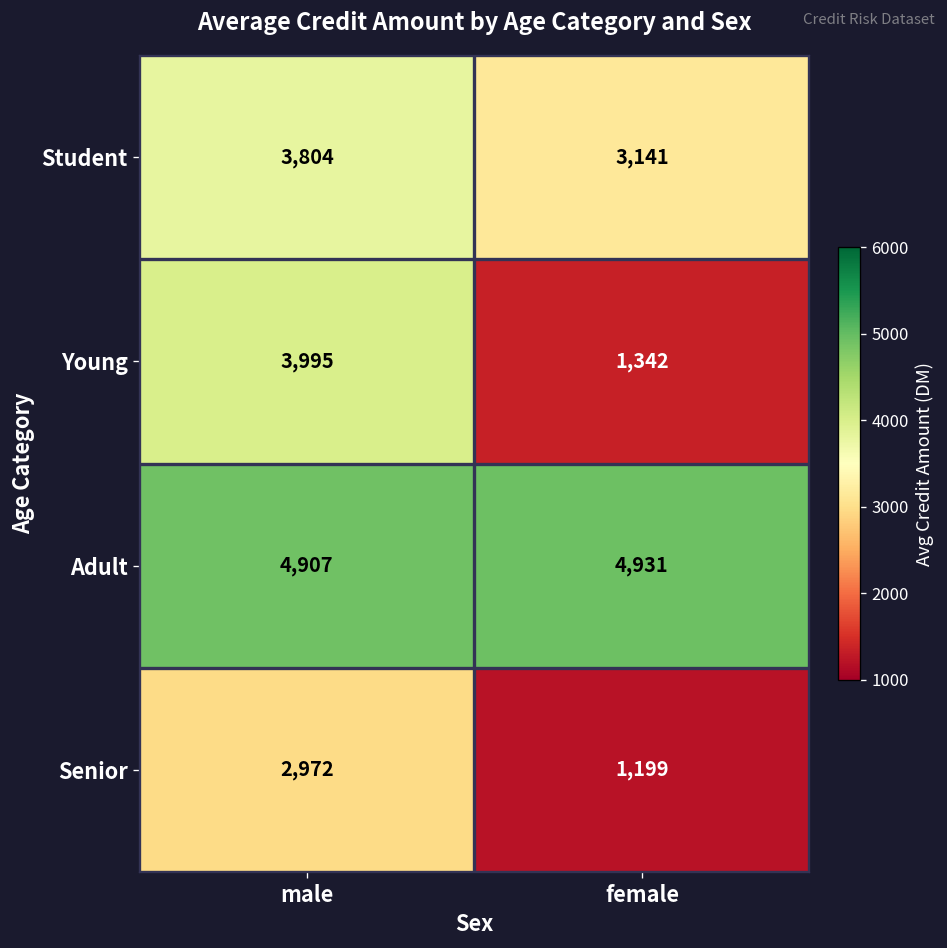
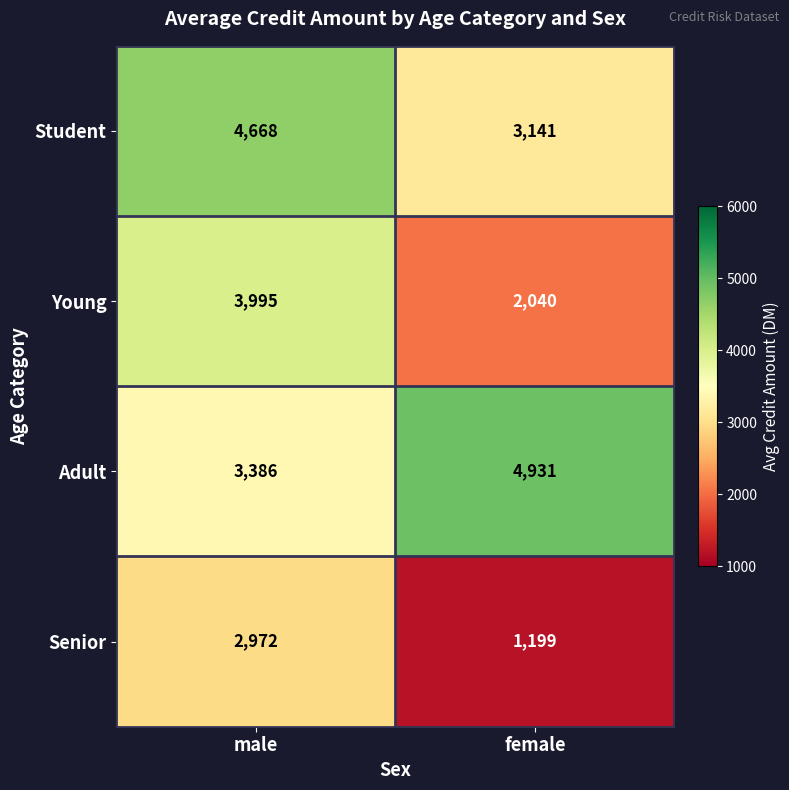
Student, male: 3,804 -> 4,668
Young, female: 1,342 -> 2,040
Adult, male: 4,907 -> 3,386
